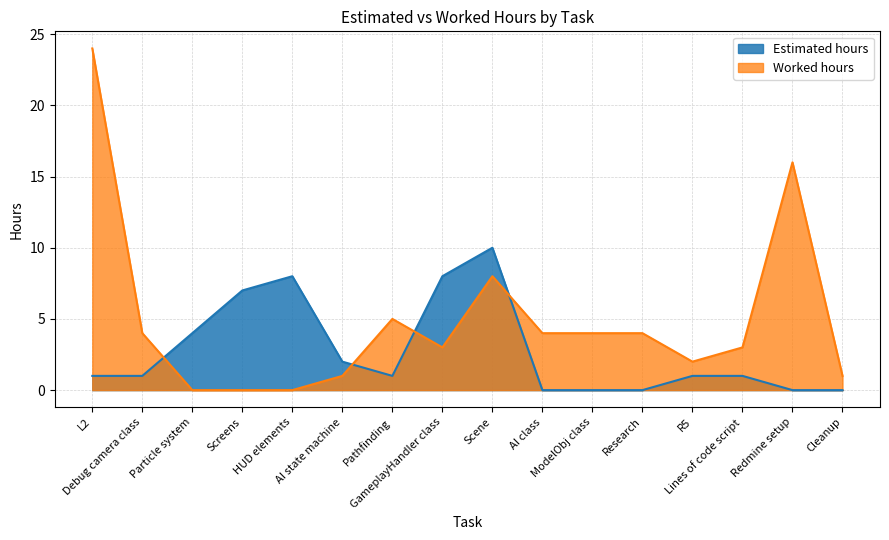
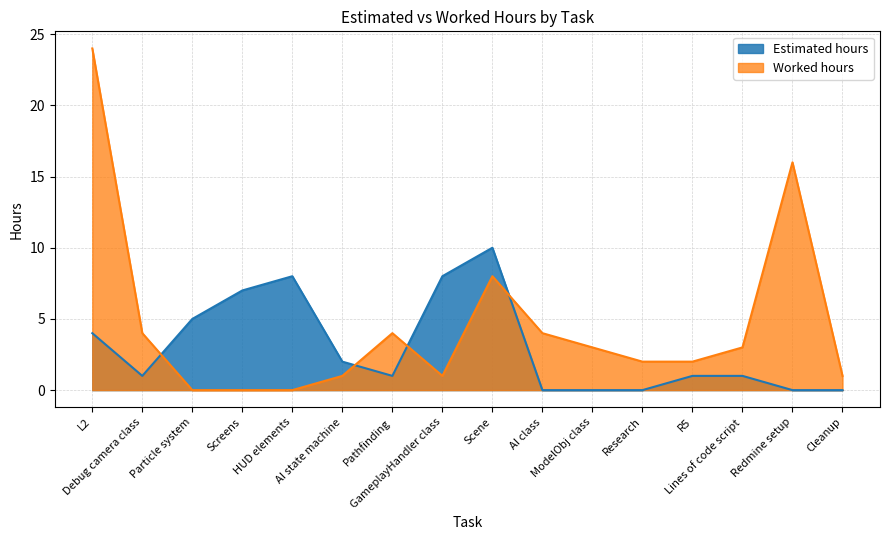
Estimated hours, L2: 1 -> 4
Estimated hours, Particle system: 4 -> 5
Worked hours, Pathfinding: 5 -> 4
Worked hours, GameplayHandler class: 3 -> 1
Worked hours, ModelObj class: 4 -> 3
Worked hours, Research: 4 -> 2
